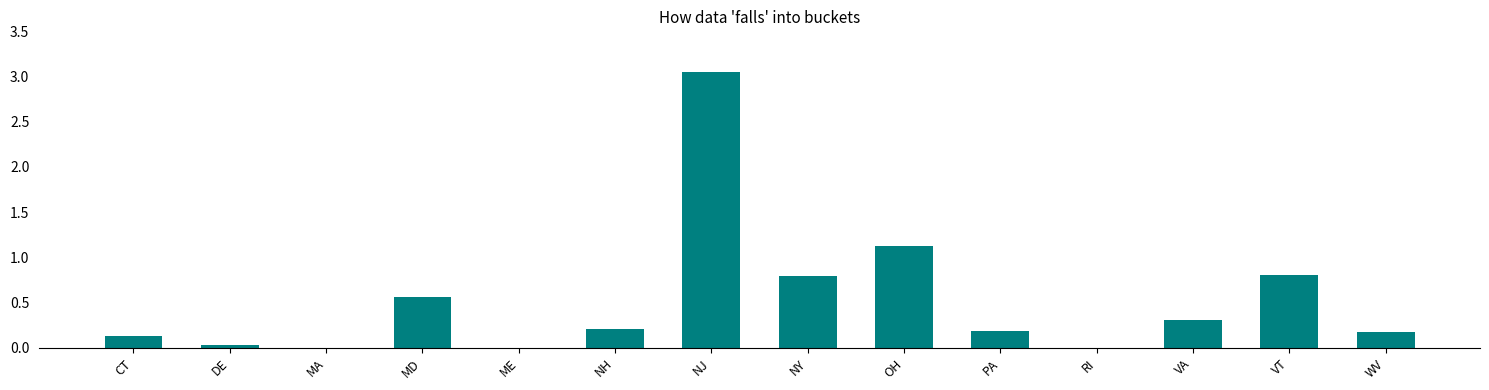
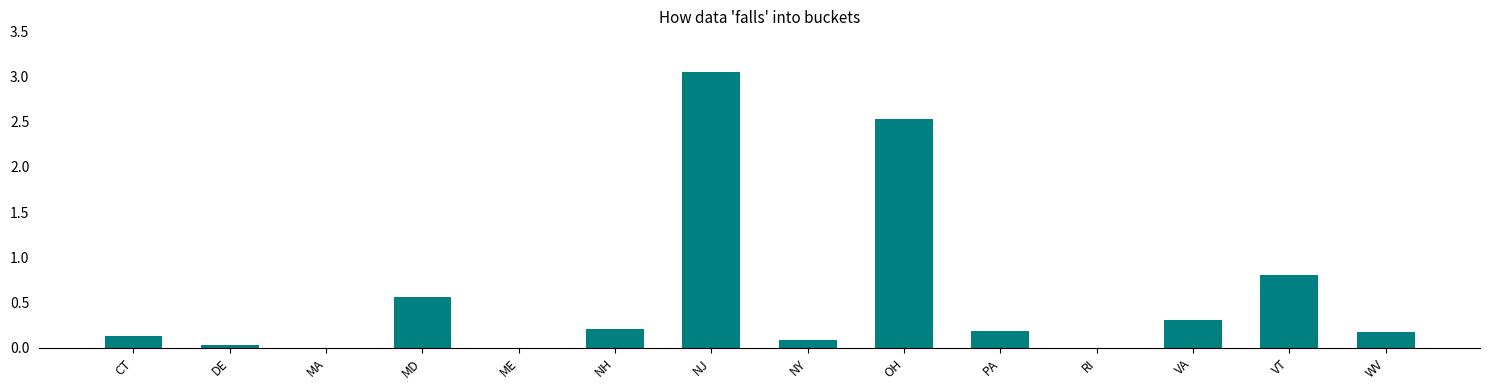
NY: 0.8 -> 0.1
OH: 1.1 -> 2.5
